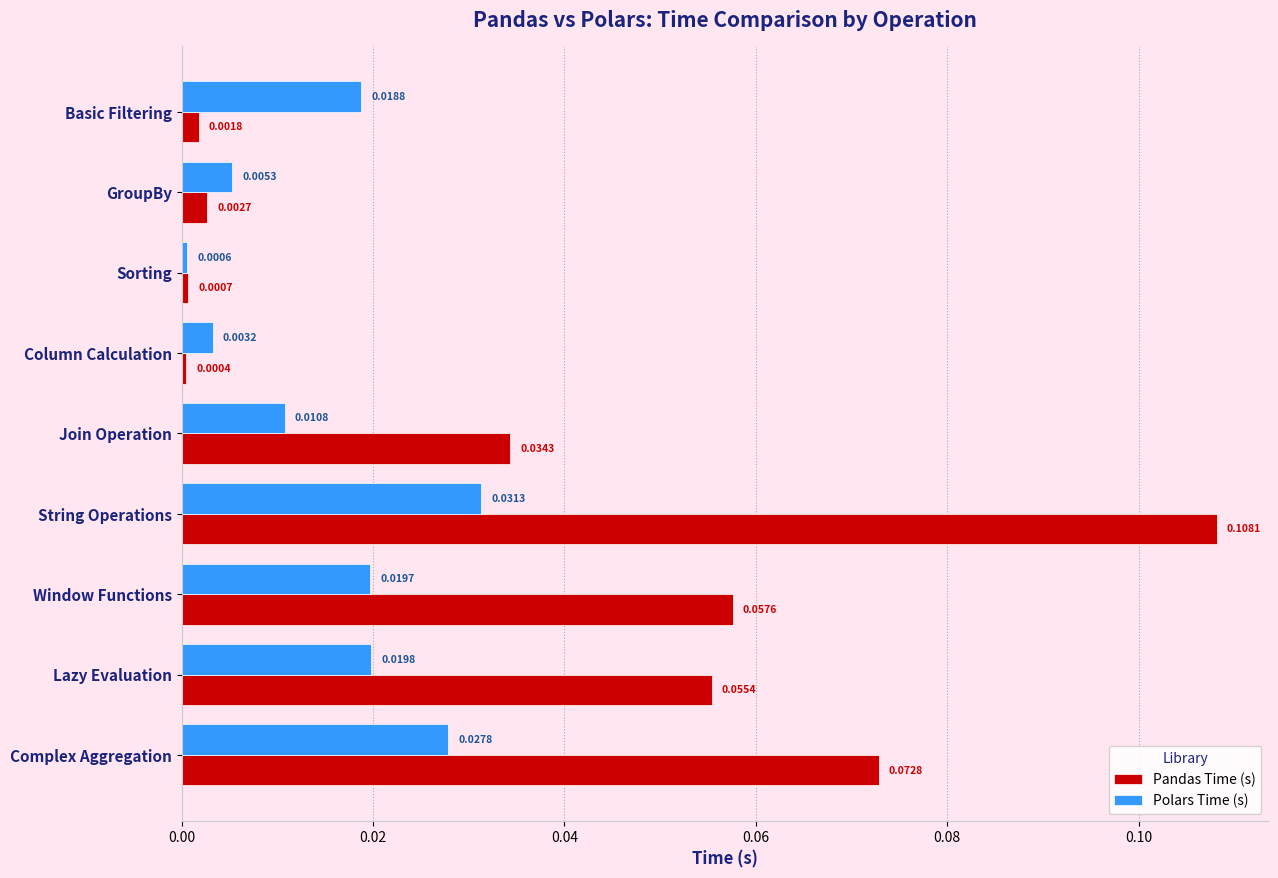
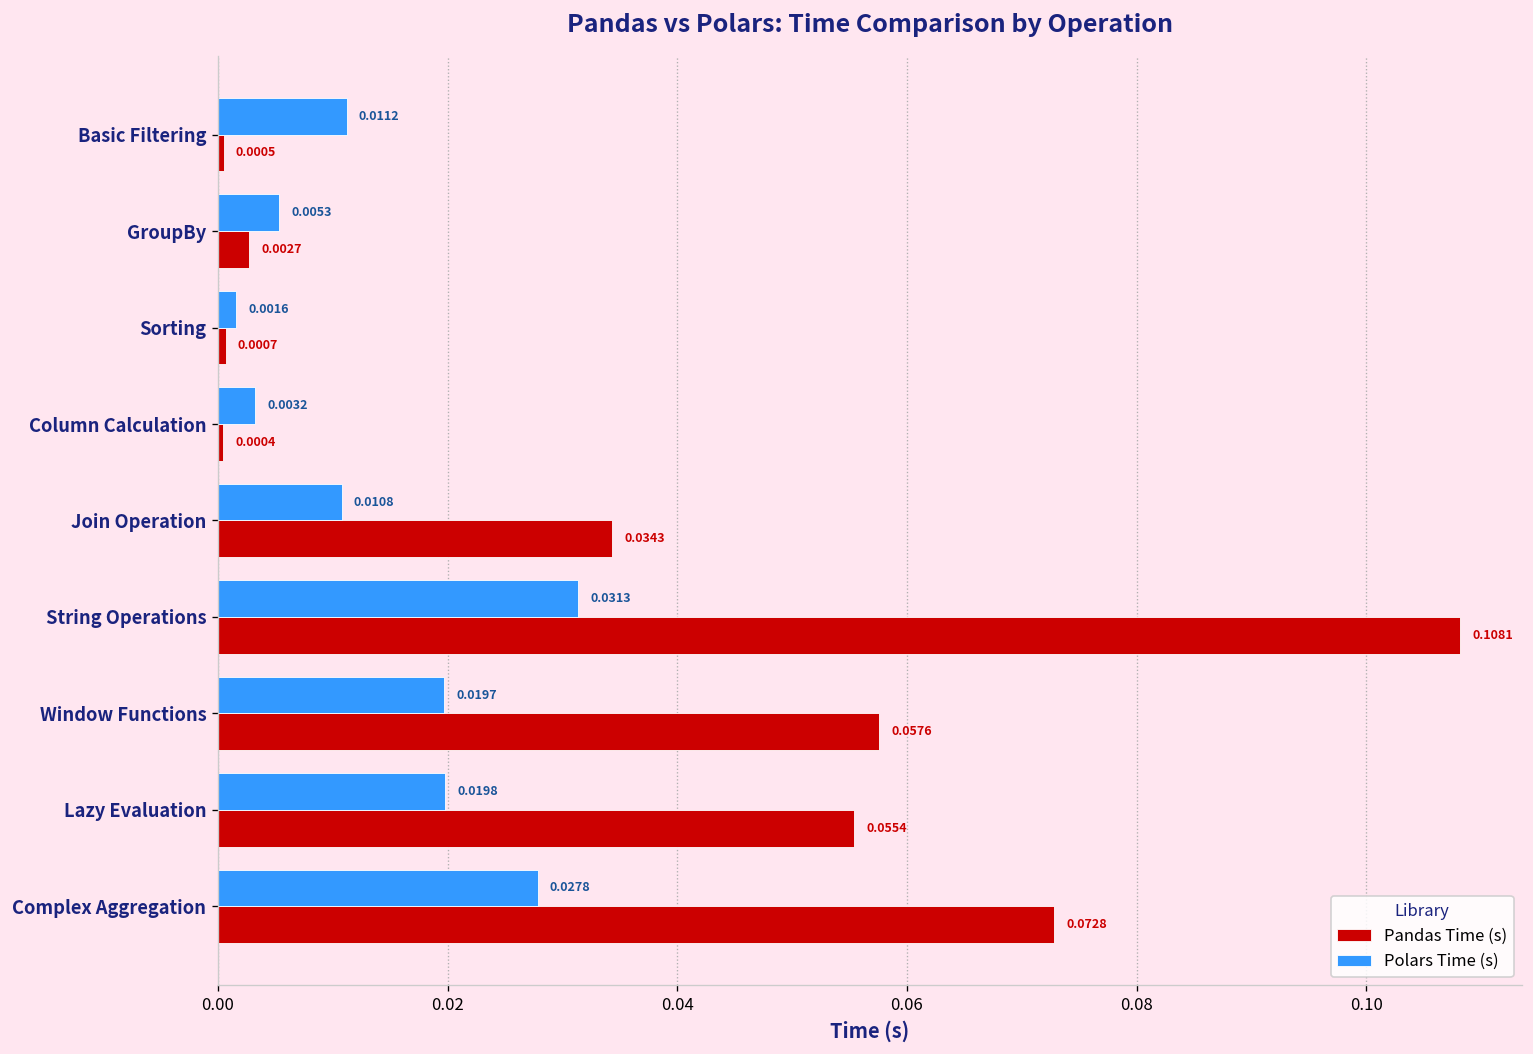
Polars Time (s), Basic Filtering: 0.0188 -> 0.0112
Pandas Time (s), Basic Filtering: 0.0018 -> 0.0005
Polars Time (s), Sorting: 0.0006 -> 0.0016
